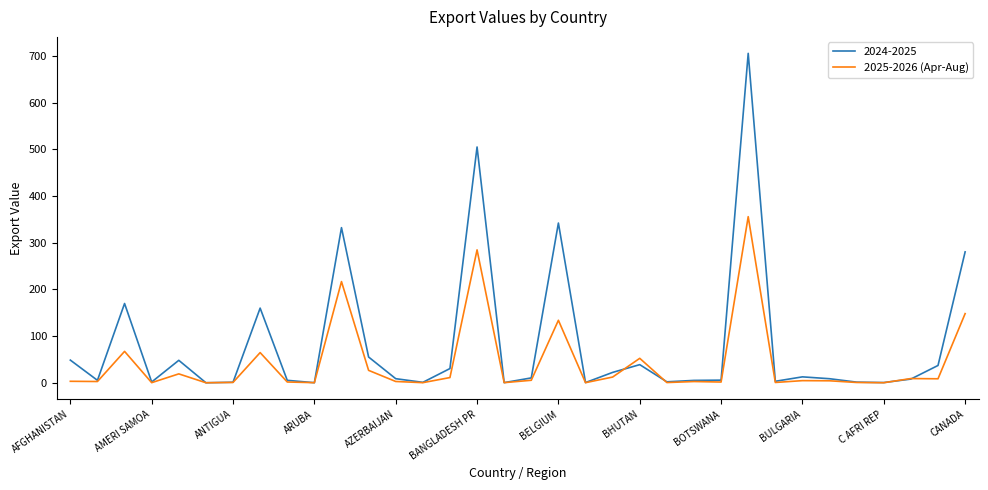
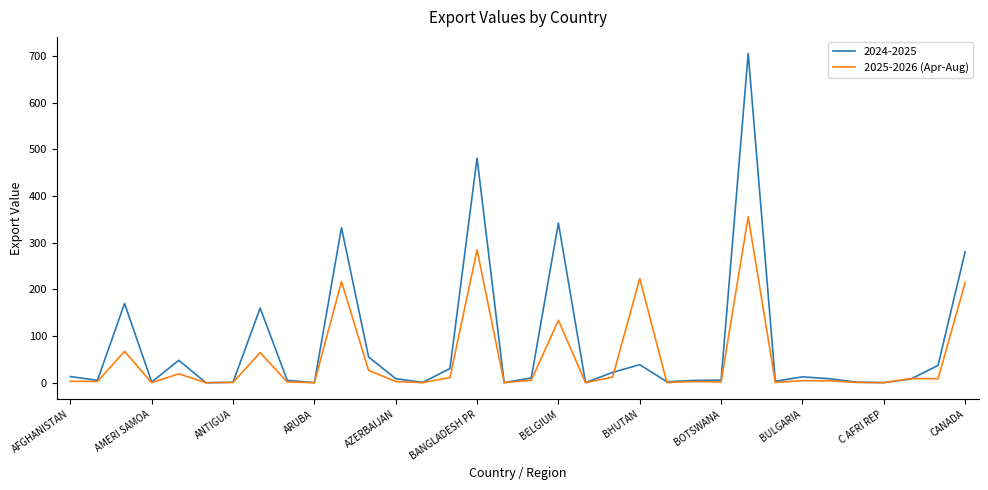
2024-2025, AFGHANISTAN: 50 -> 10
2024-2025, BANGLADESH PR: 510 -> 480
2025-2026 (Apr-Aug), BHUTAN: 50 -> 220
2025-2026 (Apr-Aug), CANADA: 150 -> 210
